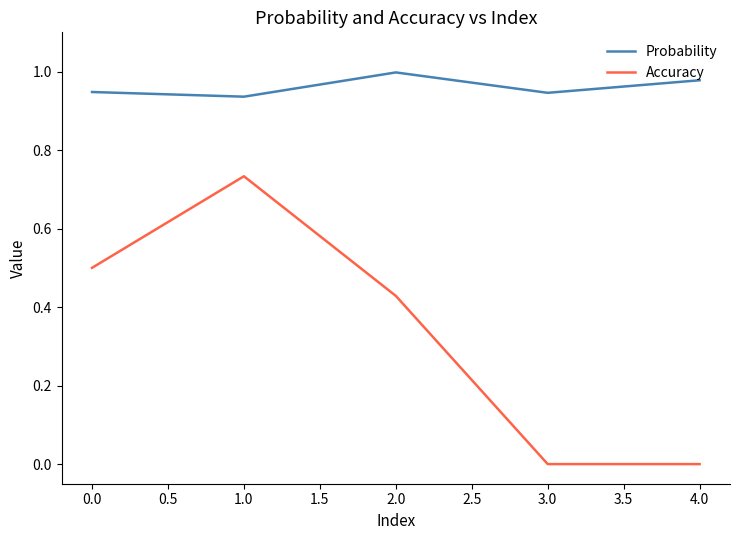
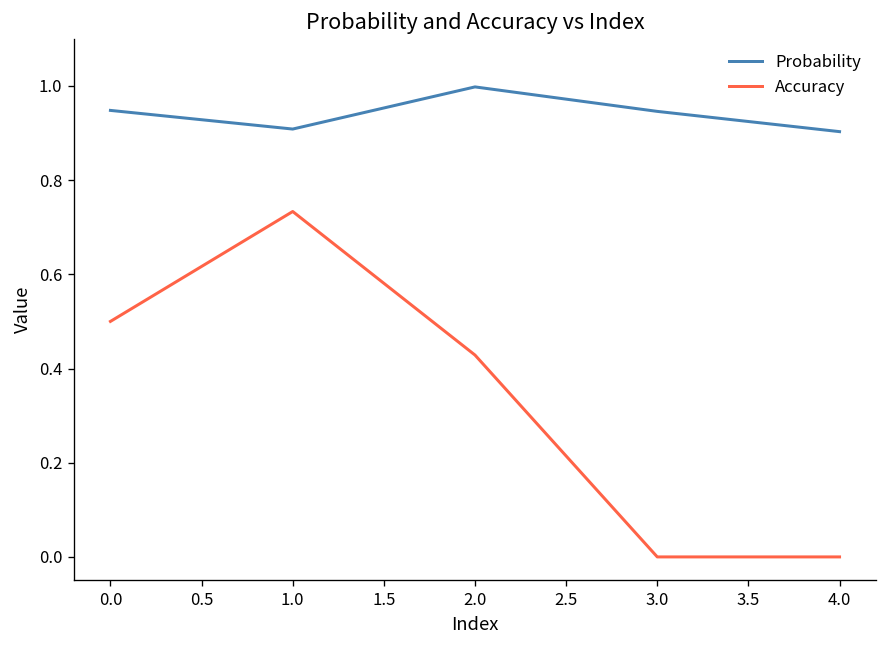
Probability, 1.0: 0.94 -> 0.91
Probability, 4.0: 0.98 -> 0.90
